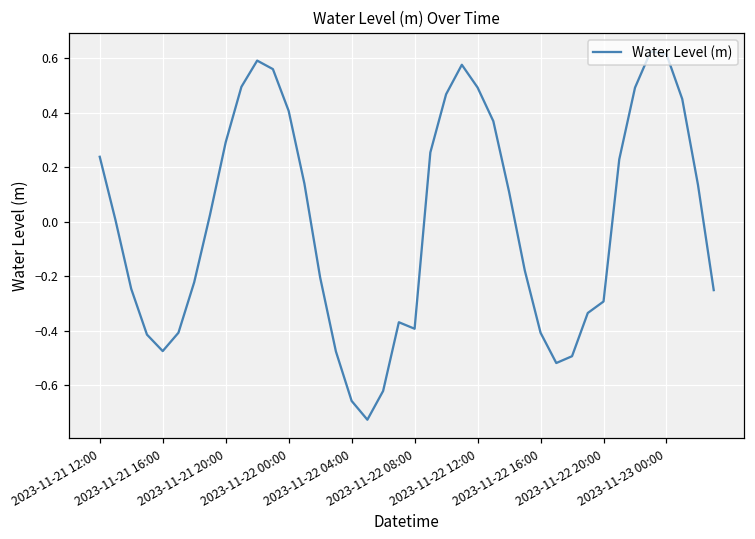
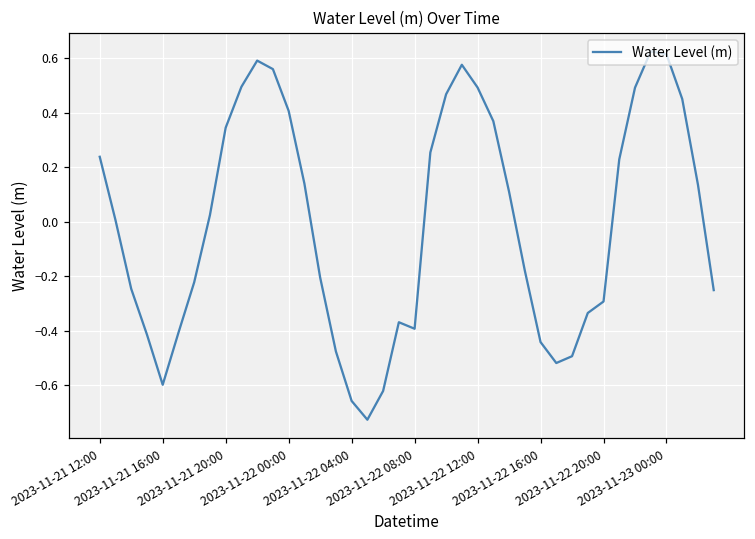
2023-11-21 16:00: -0.47 -> -0.60
2023-11-21 20:00: 0.29 -> 0.35
2023-11-22 16:00: -0.41 -> -0.44
